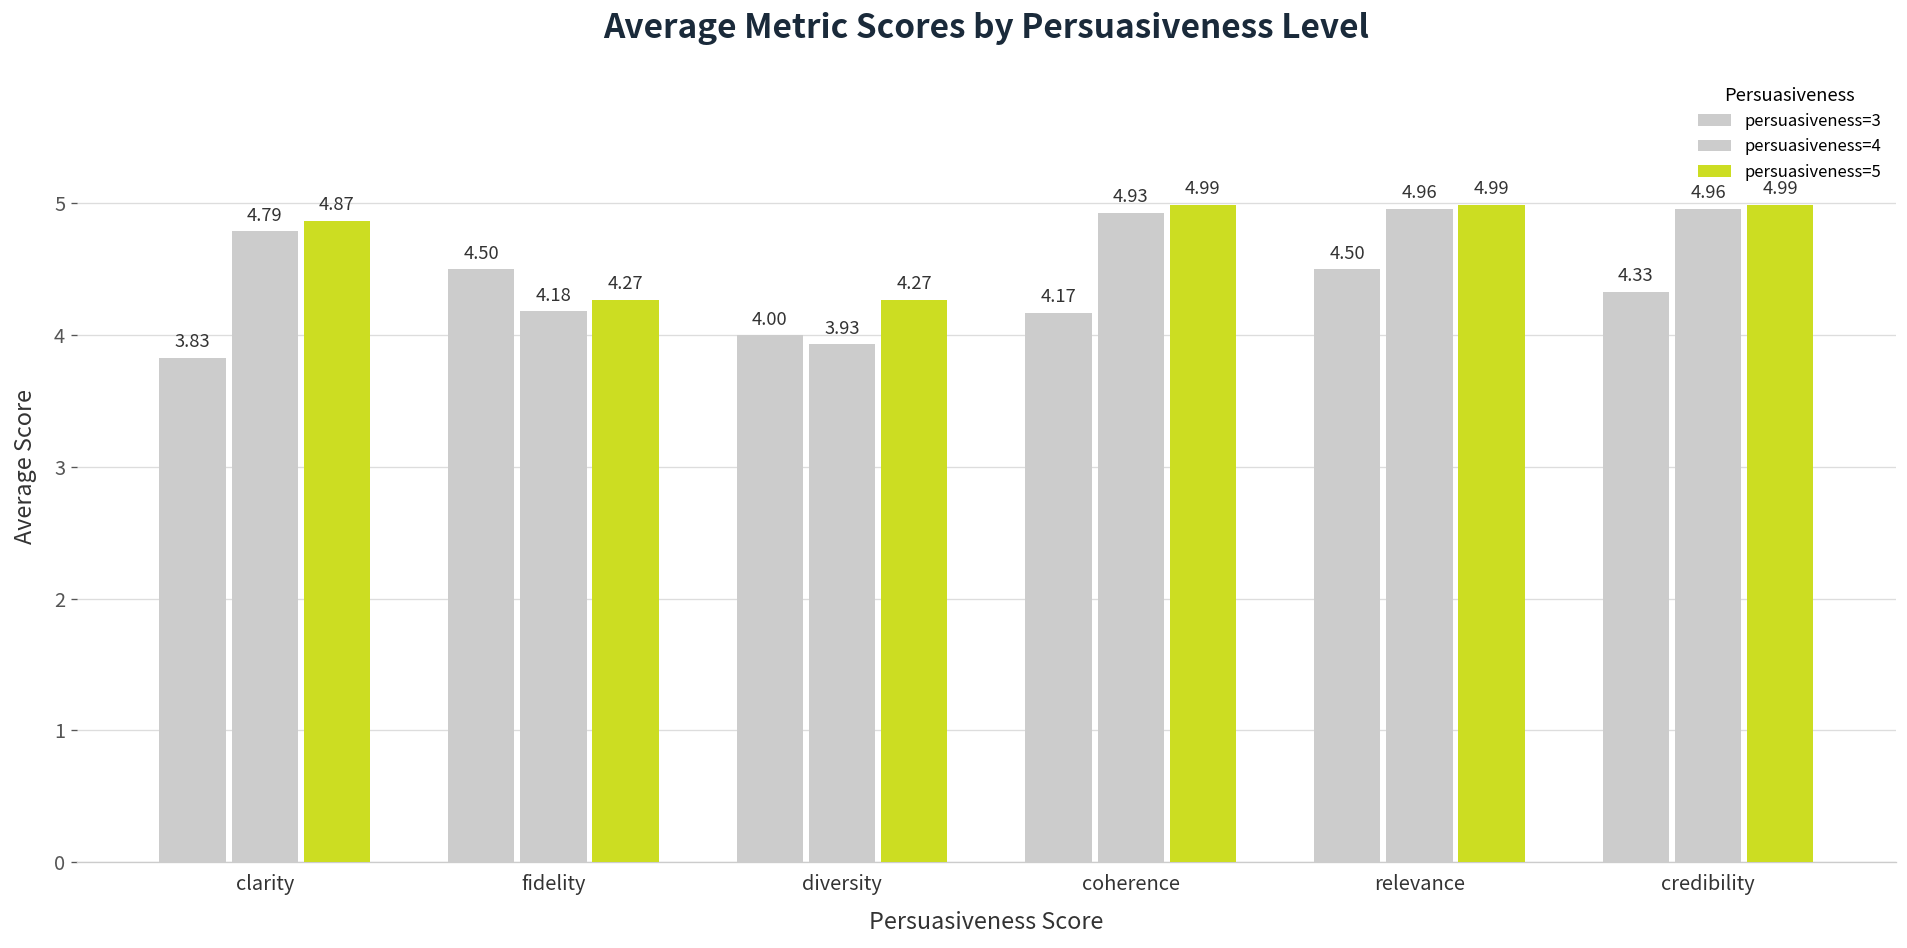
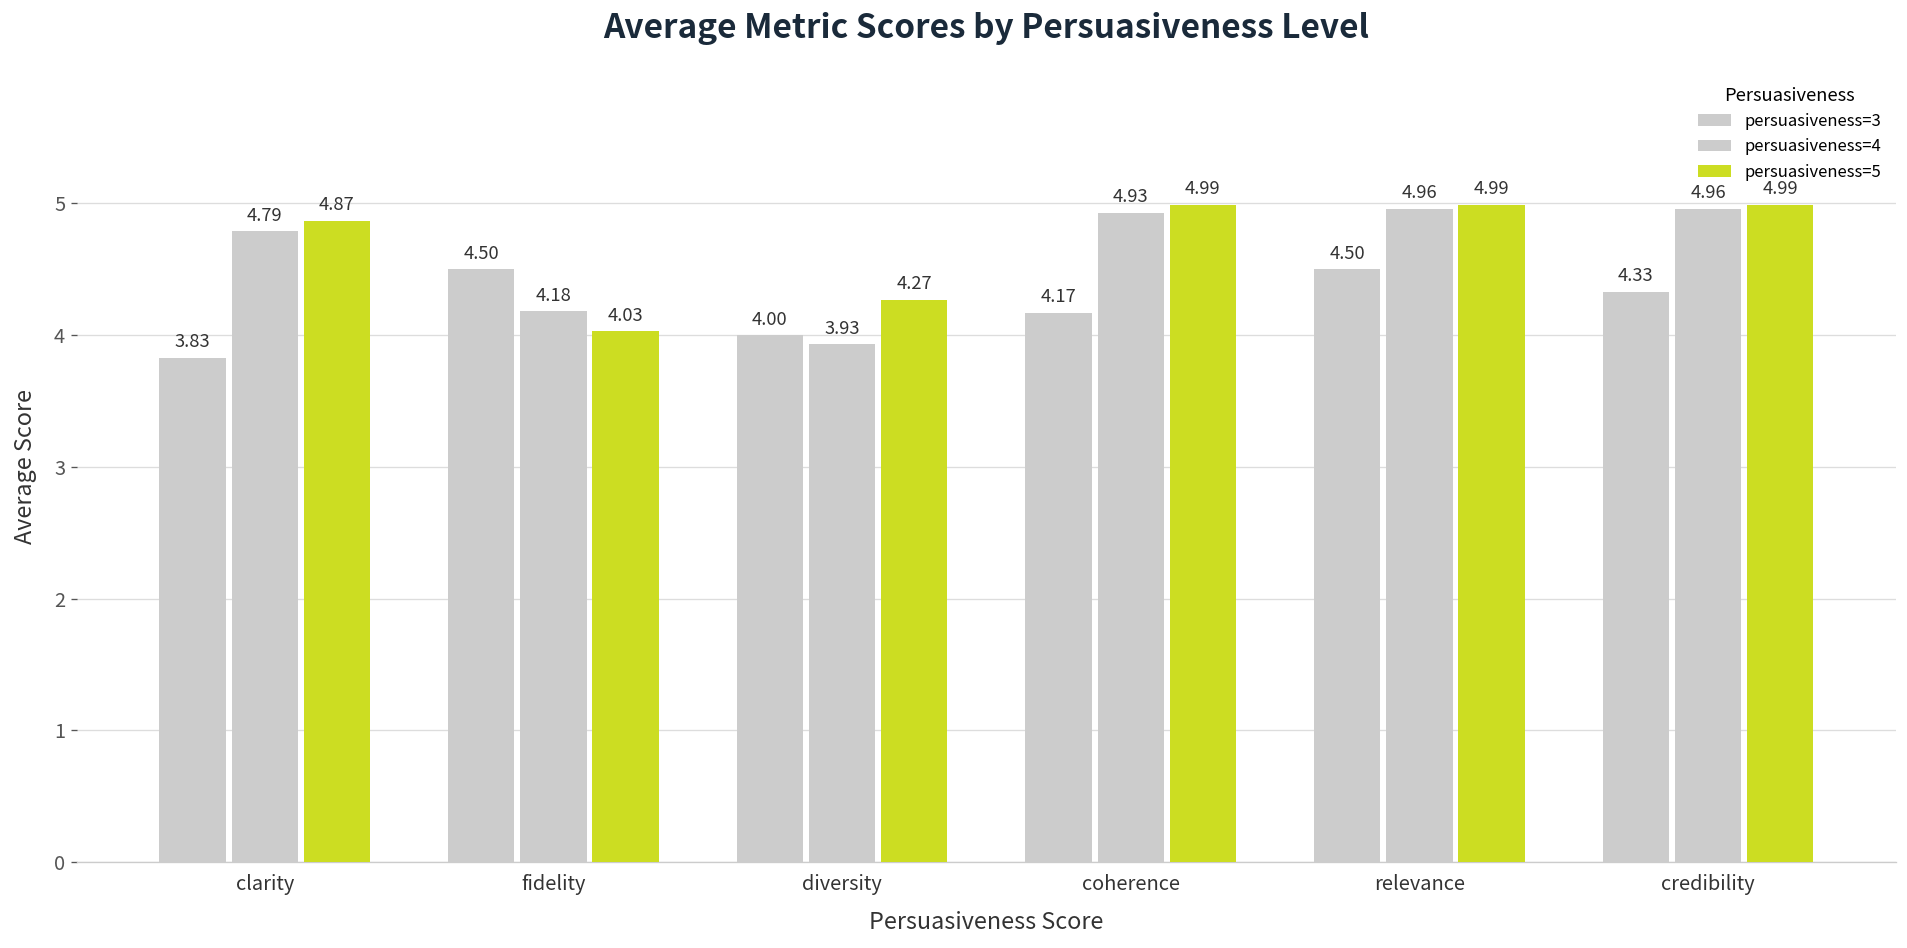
persuasiveness=5, fidelity: 4.27 -> 4.03
